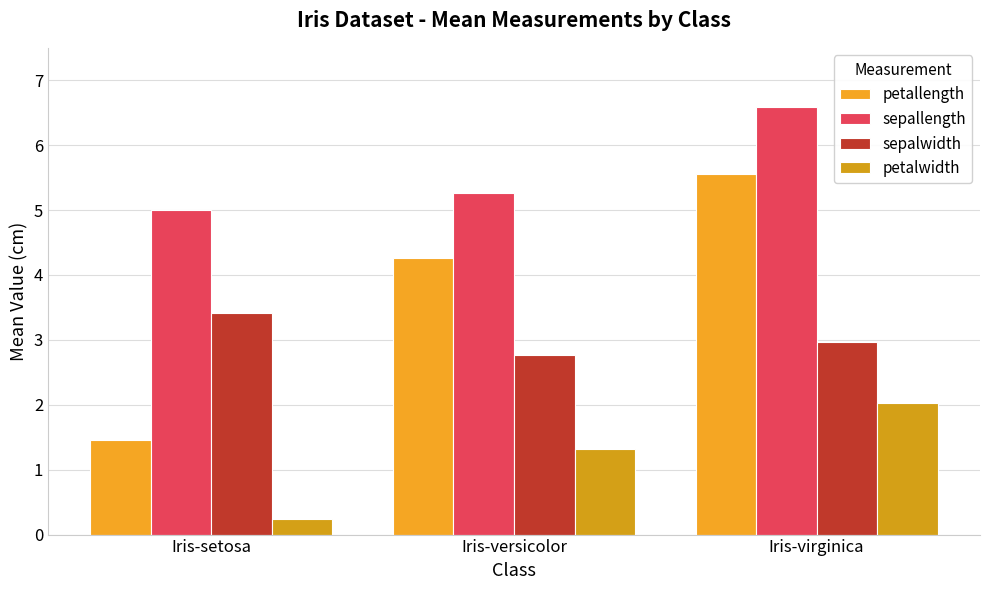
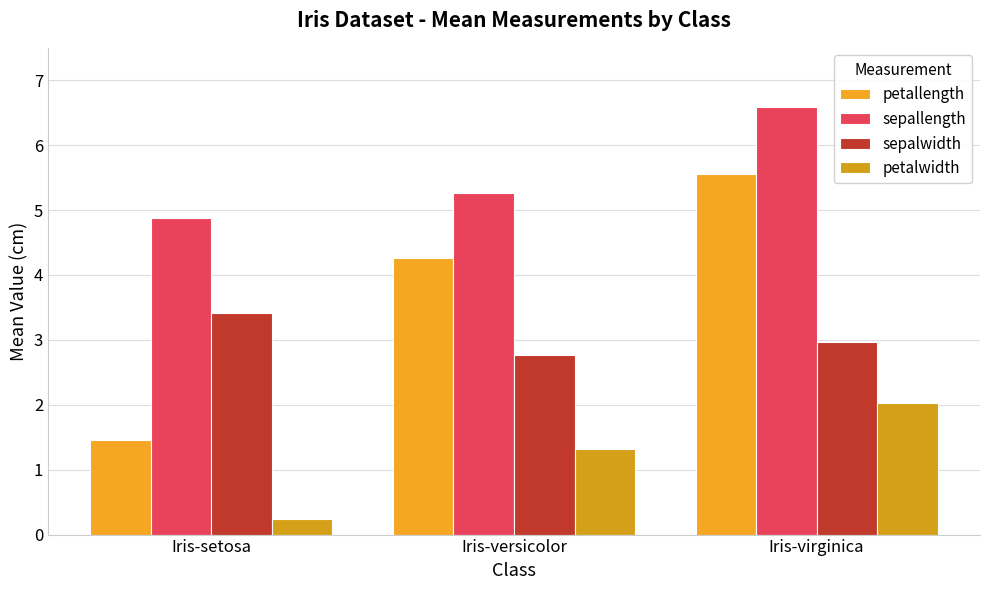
sepallength, Iris-setosa: 5.0 -> 4.9
